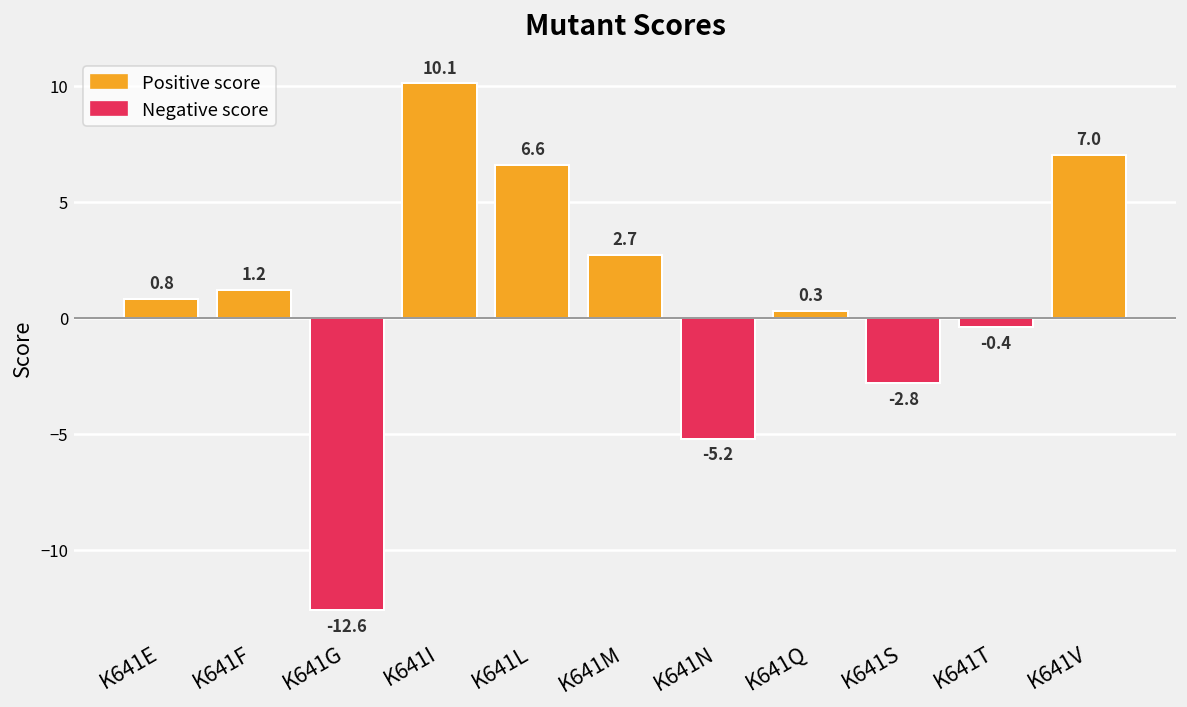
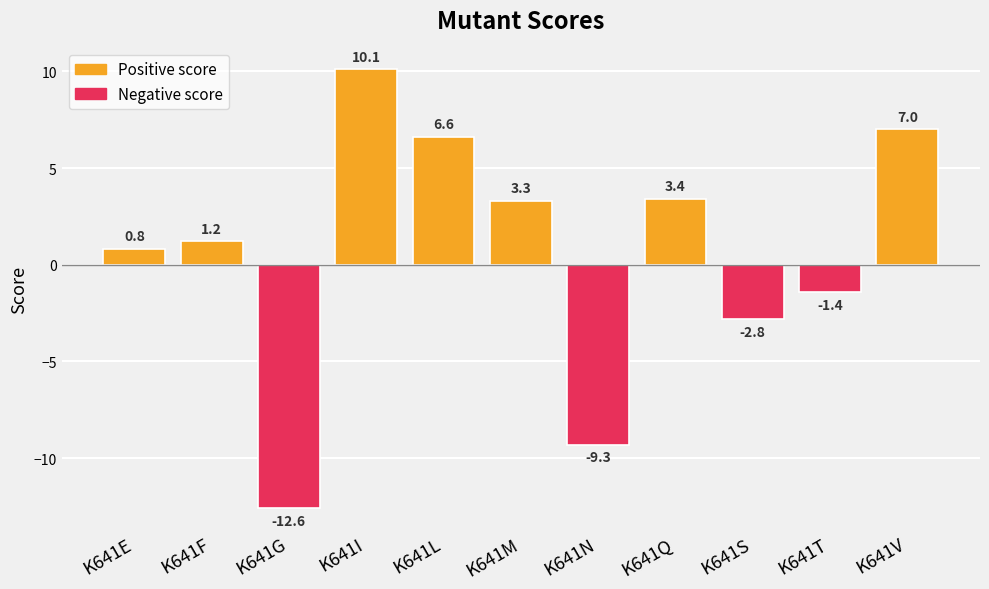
Positive score, K641M: 2.7 -> 3.3
Negative score, K641N: -5.2 -> -9.3
Positive score, K641Q: 0.3 -> 3.4
Negative score, K641T: -0.4 -> -1.4
